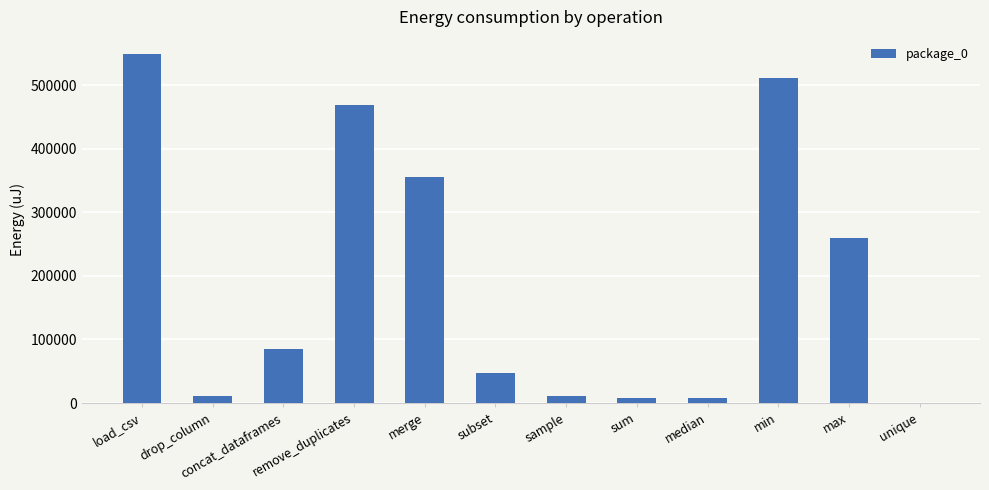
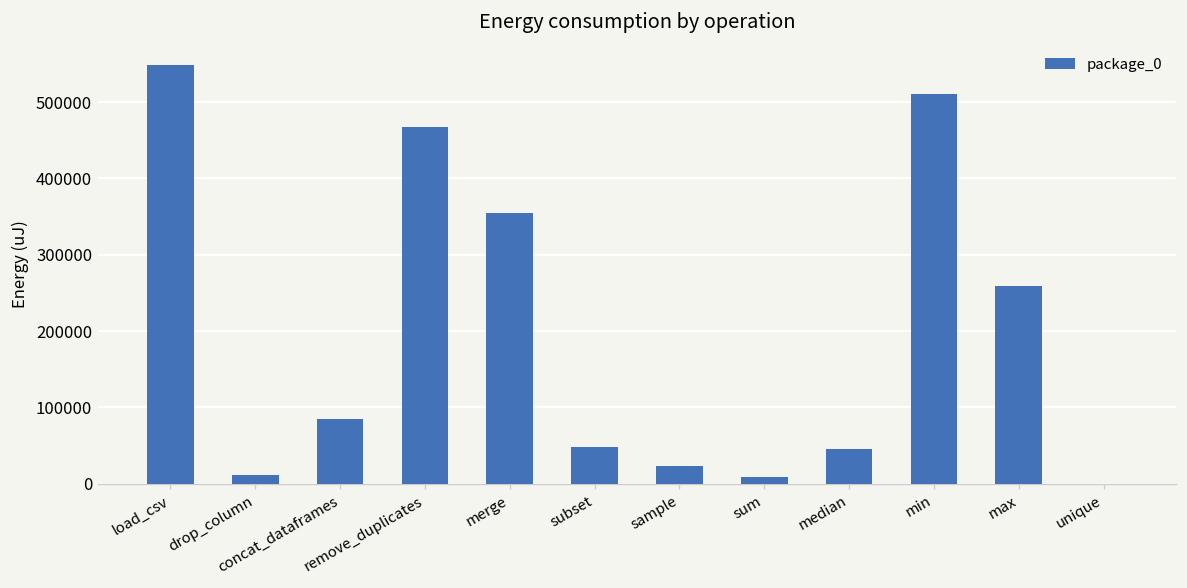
sample: 10000 -> 20000
median: 10000 -> 40000
